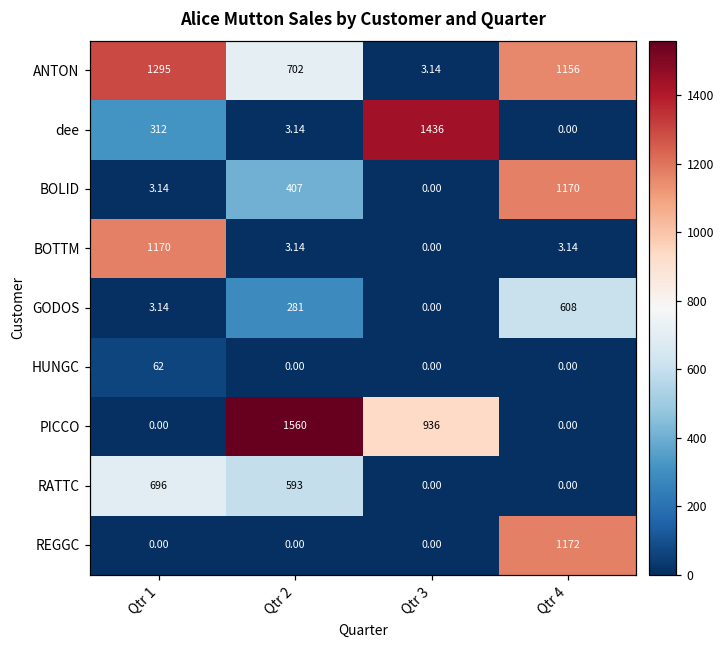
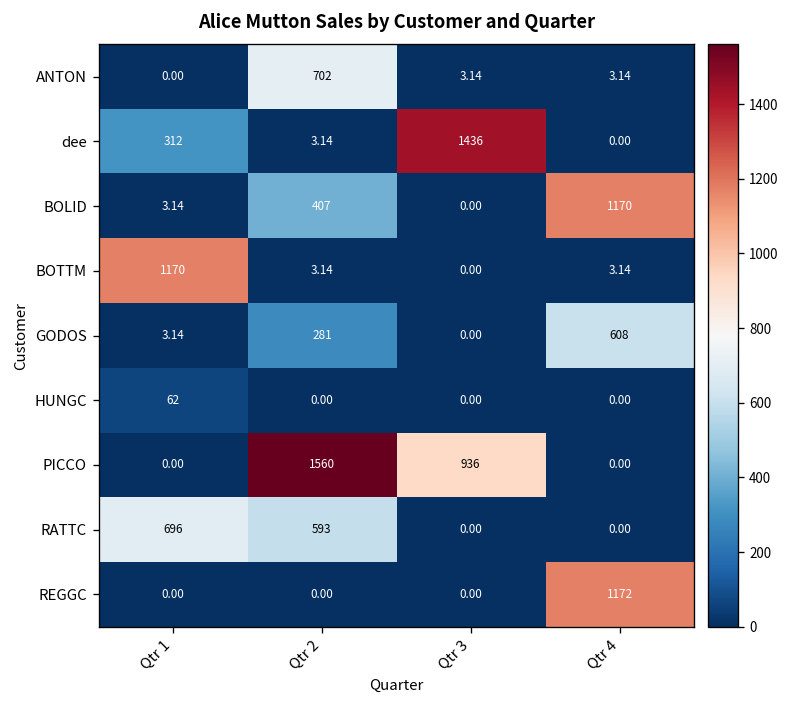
ANTON, Qtr 1: 1295 -> 0.00
ANTON, Qtr 4: 1156 -> 3.14
